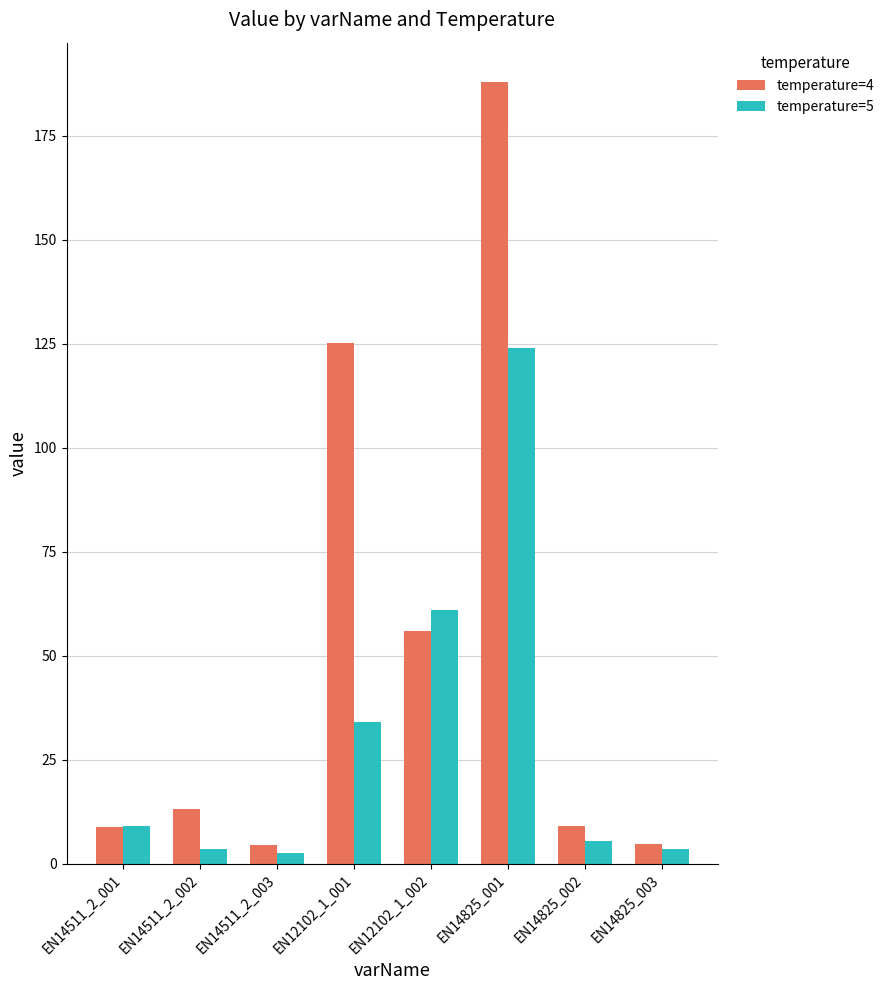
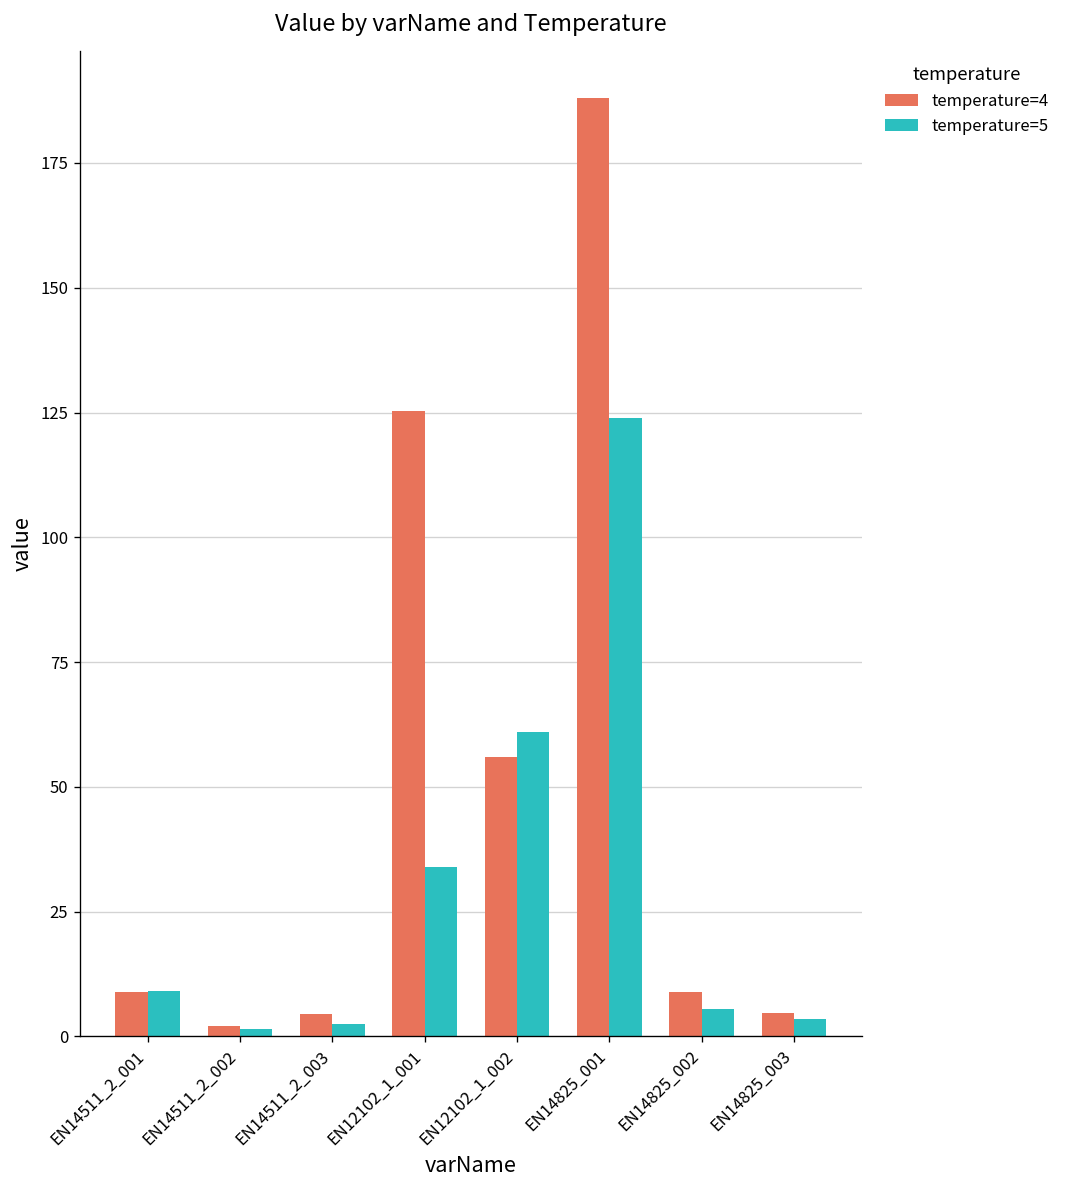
temperature=4, EN14511_2_002: 13 -> 2
temperature=5, EN14511_2_002: 4 -> 2
